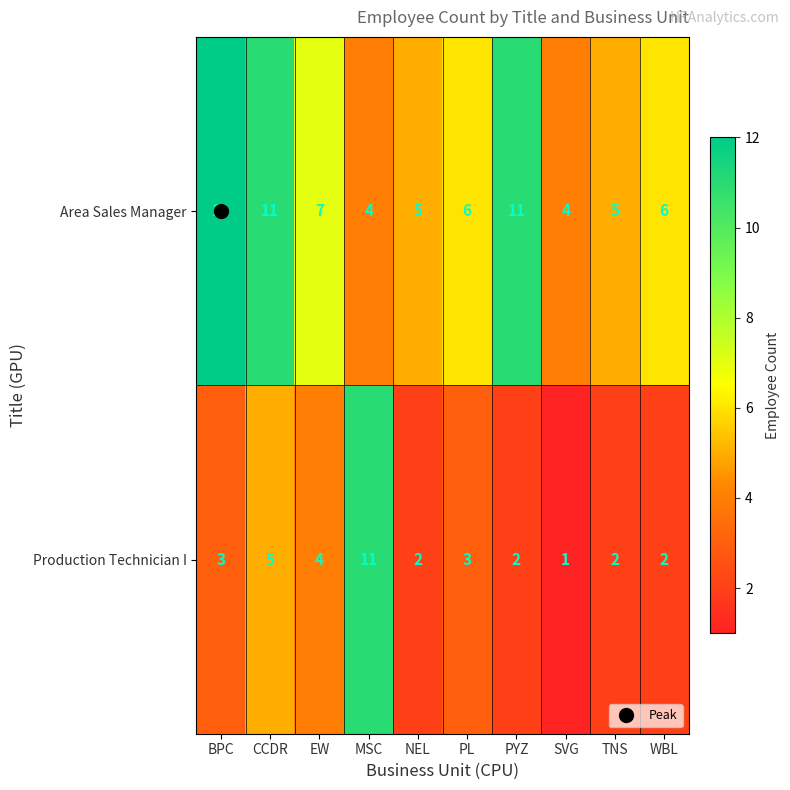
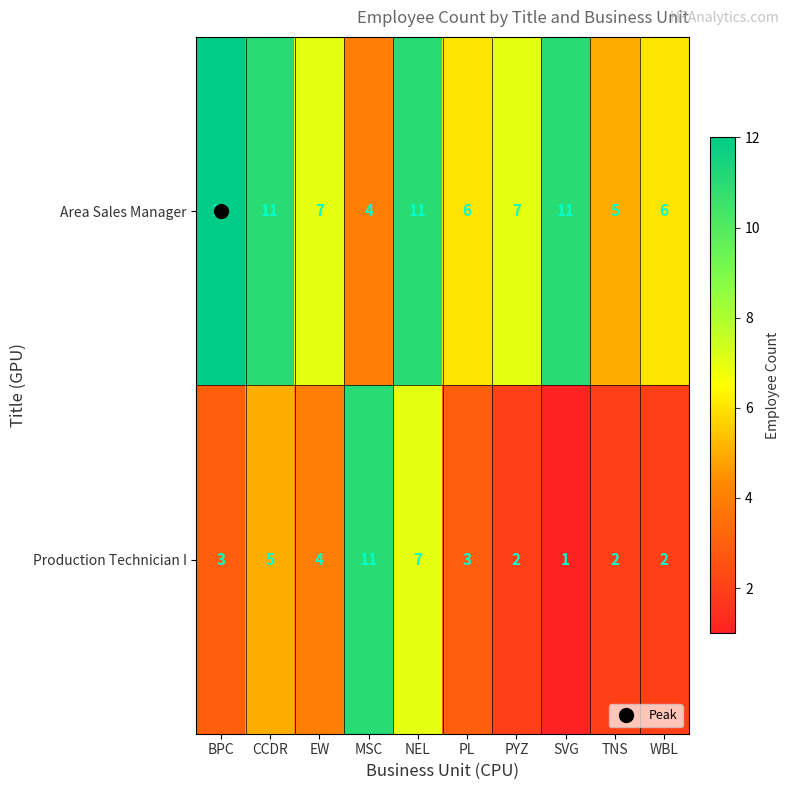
Area Sales Manager, NEL: 5 -> 11
Area Sales Manager, PYZ: 11 -> 7
Area Sales Manager, SVG: 4 -> 11
Production Technician I, NEL: 2 -> 7
